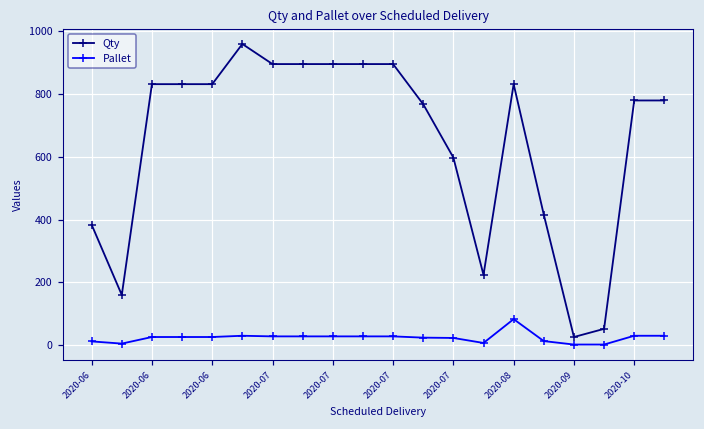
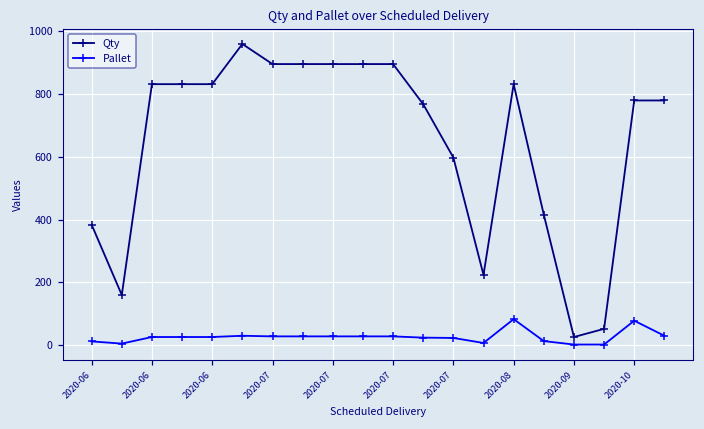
Pallet, 2020-10: 30 -> 80
